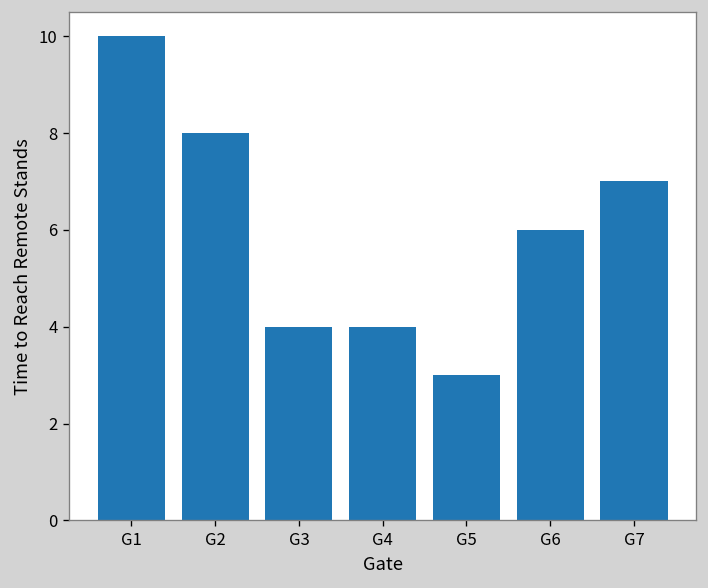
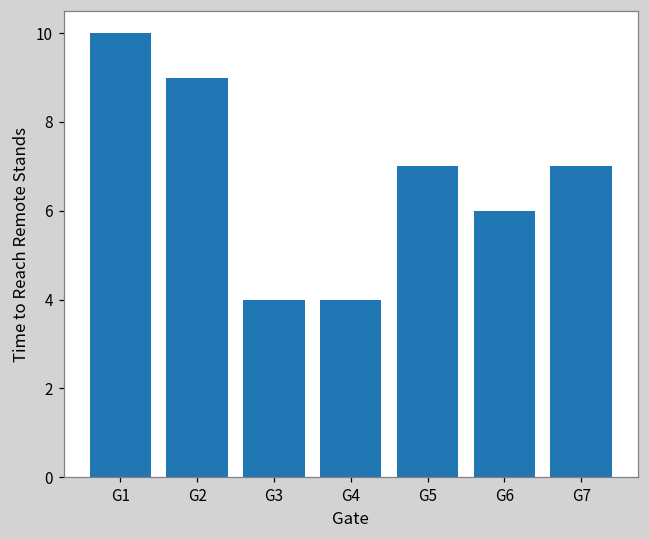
G2: 8 -> 9
G5: 3 -> 7
